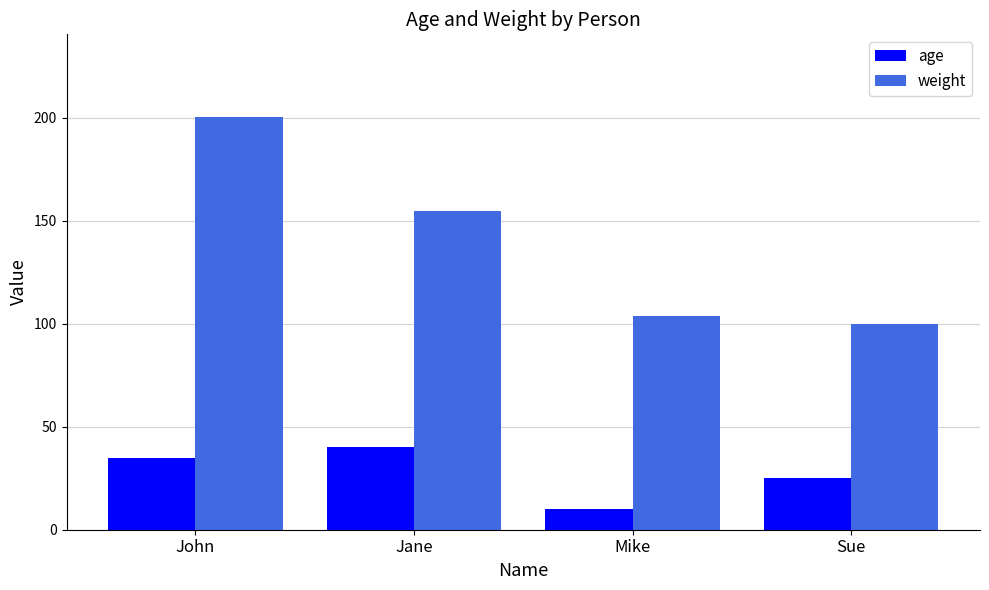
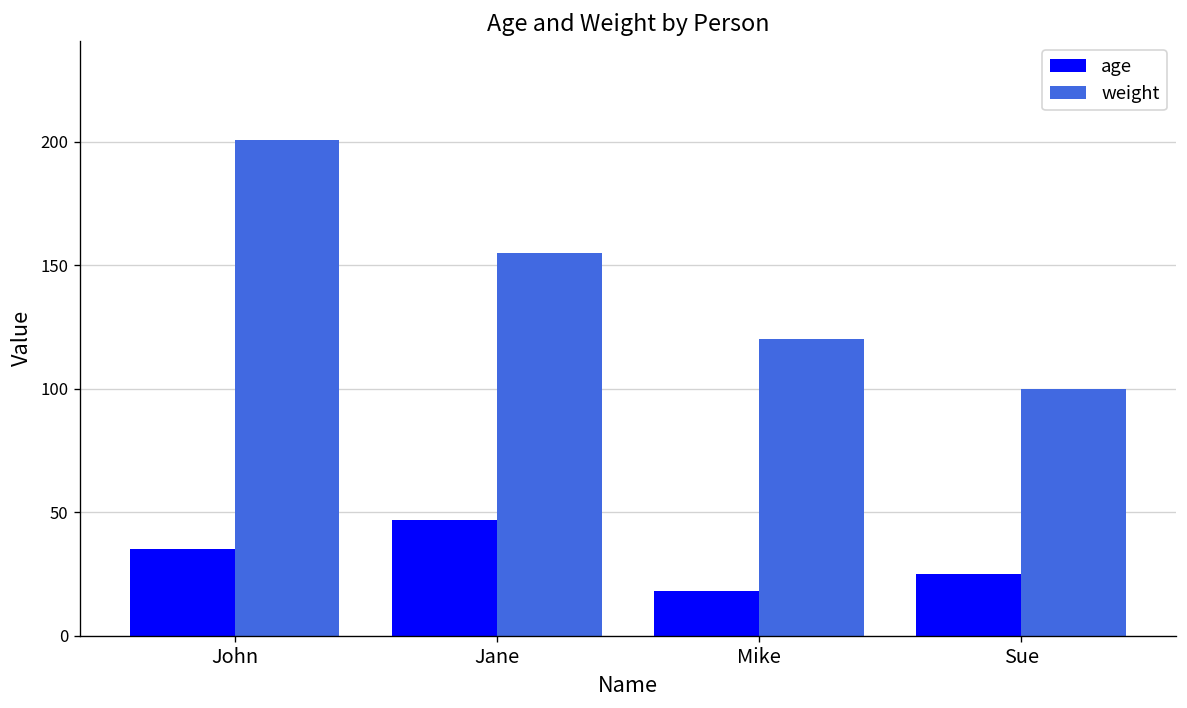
age, Jane: 40 -> 47
age, Mike: 10 -> 18
weight, Mike: 104 -> 120
